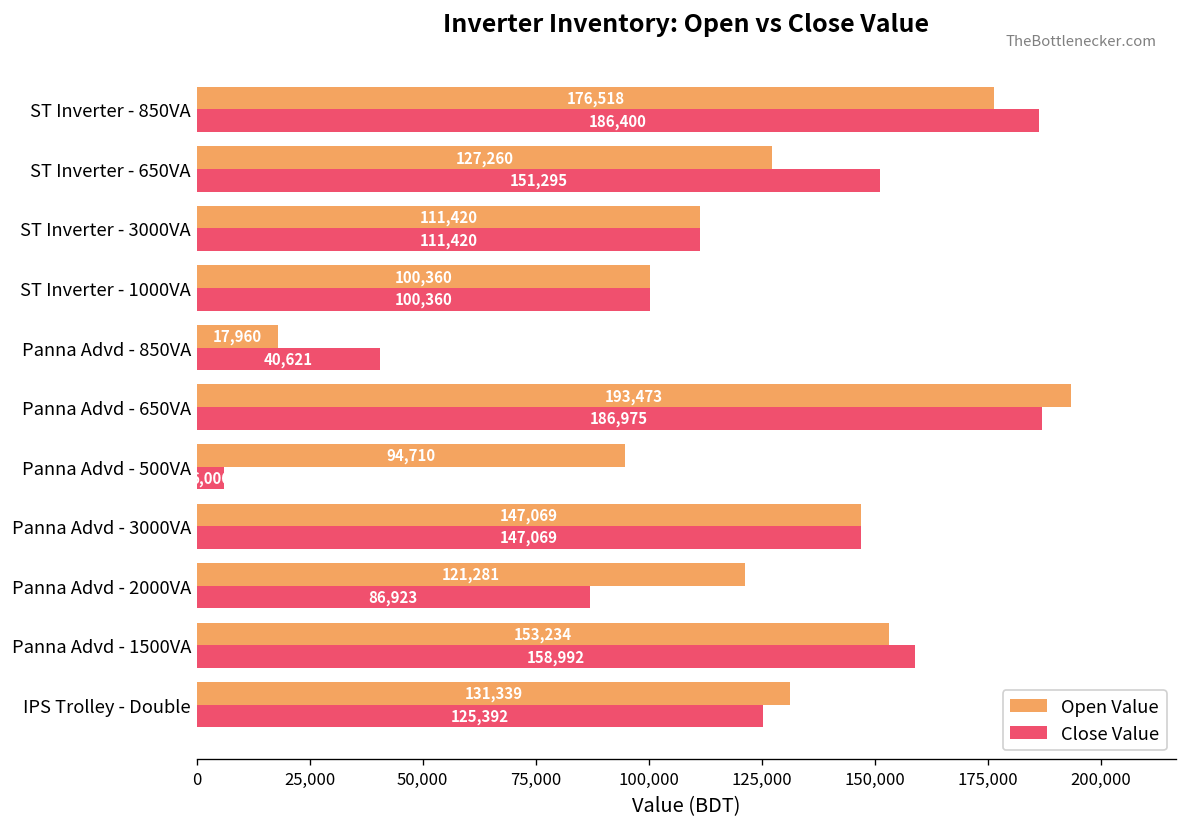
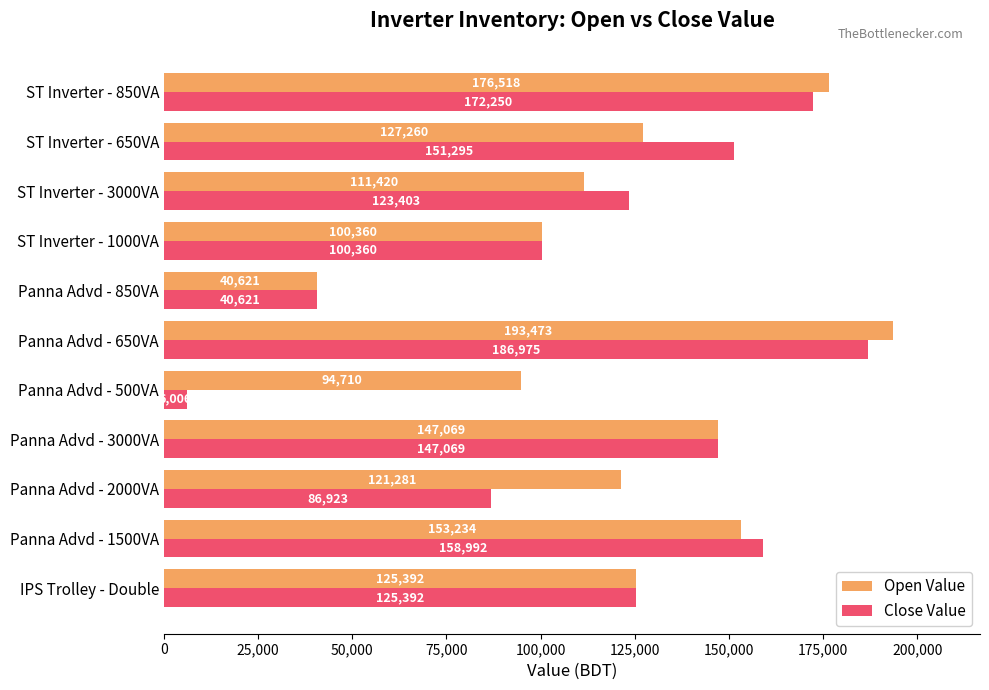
Close Value, ST Inverter - 850VA: 186,400 -> 172,250
Close Value, ST Inverter - 3000VA: 111,420 -> 123,403
Open Value, Panna Advd - 850VA: 17,960 -> 40,621
Open Value, IPS Trolley - Double: 131,339 -> 125,392
